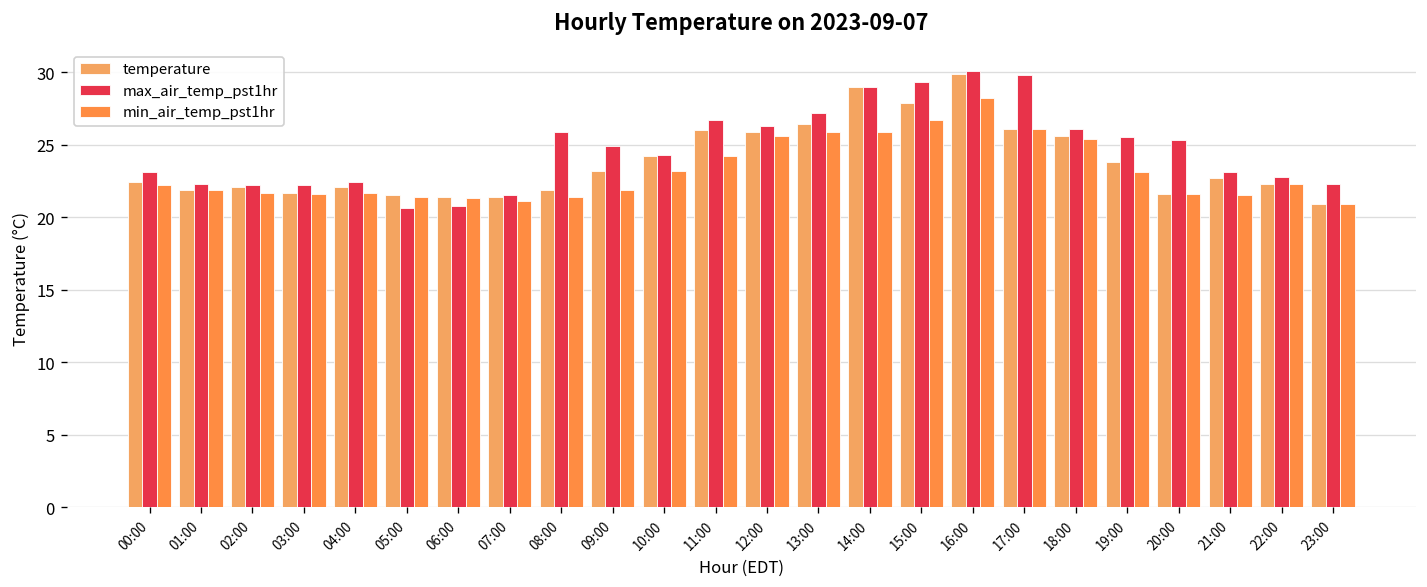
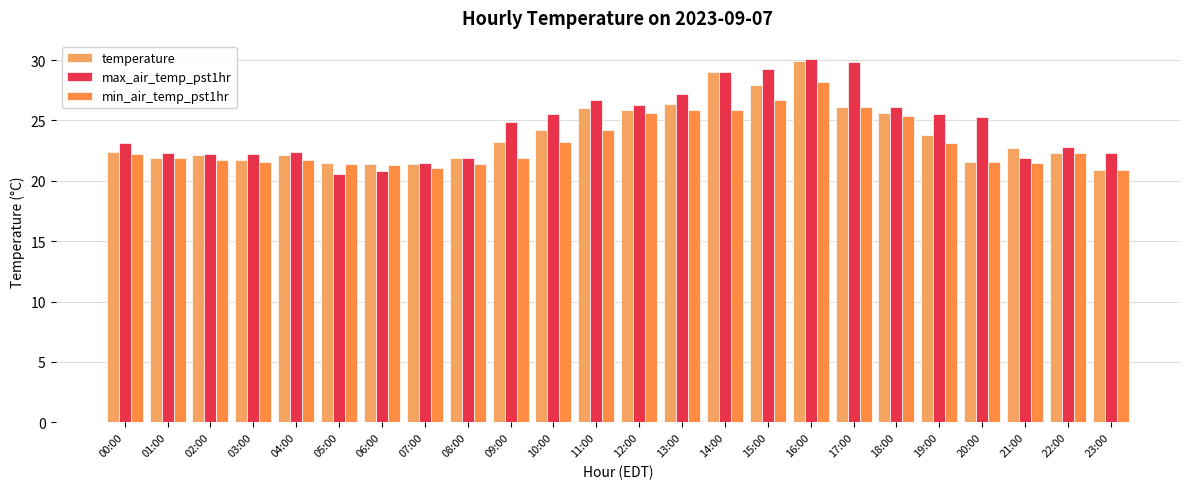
max_air_temp_pst1hr, 08:00: 25.9 -> 21.9
max_air_temp_pst1hr, 10:00: 24.3 -> 25.5
max_air_temp_pst1hr, 21:00: 23.1 -> 21.9
